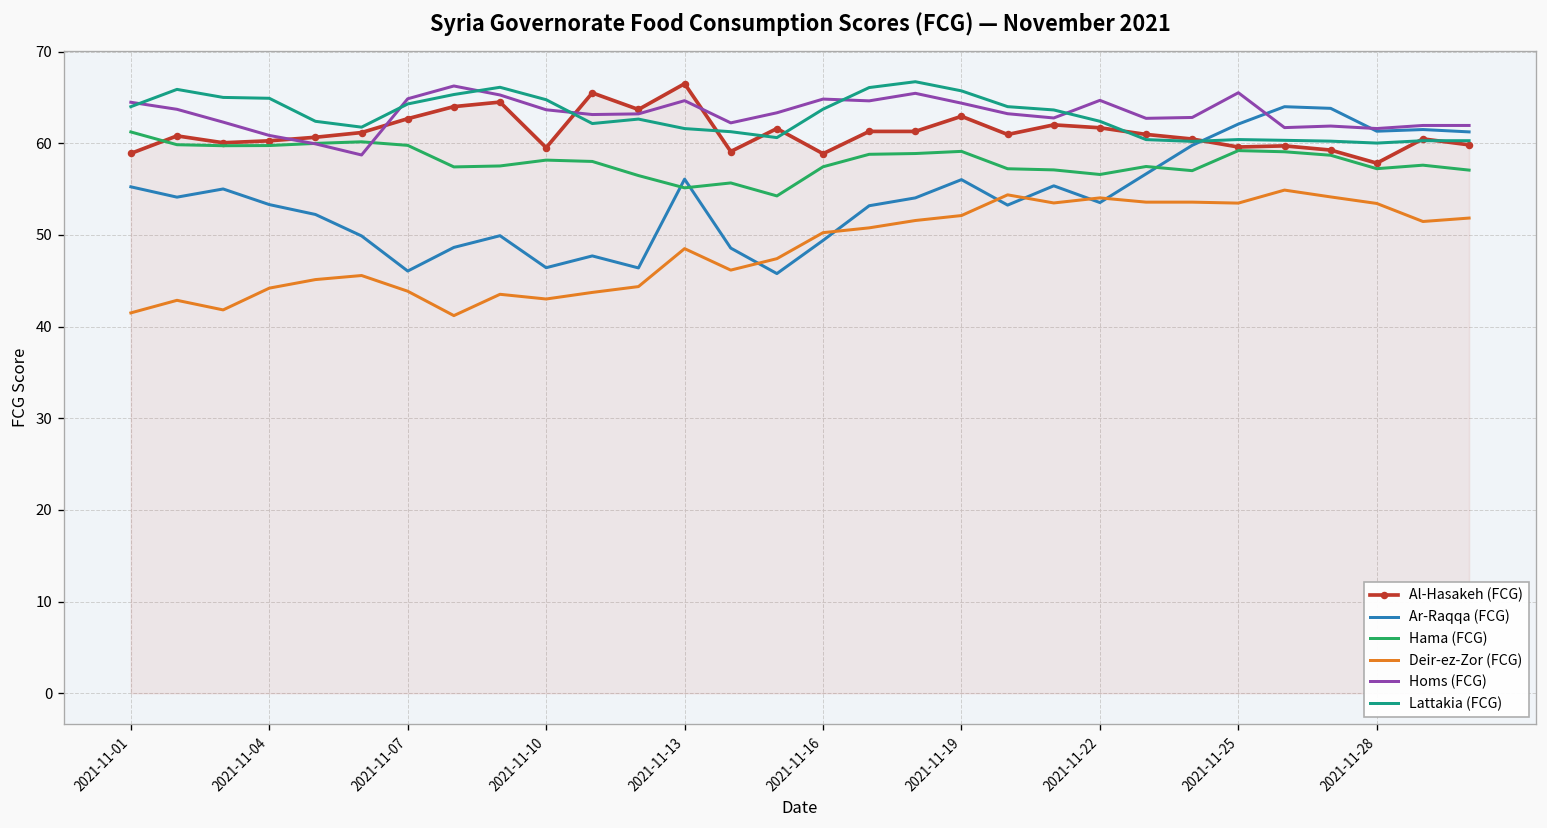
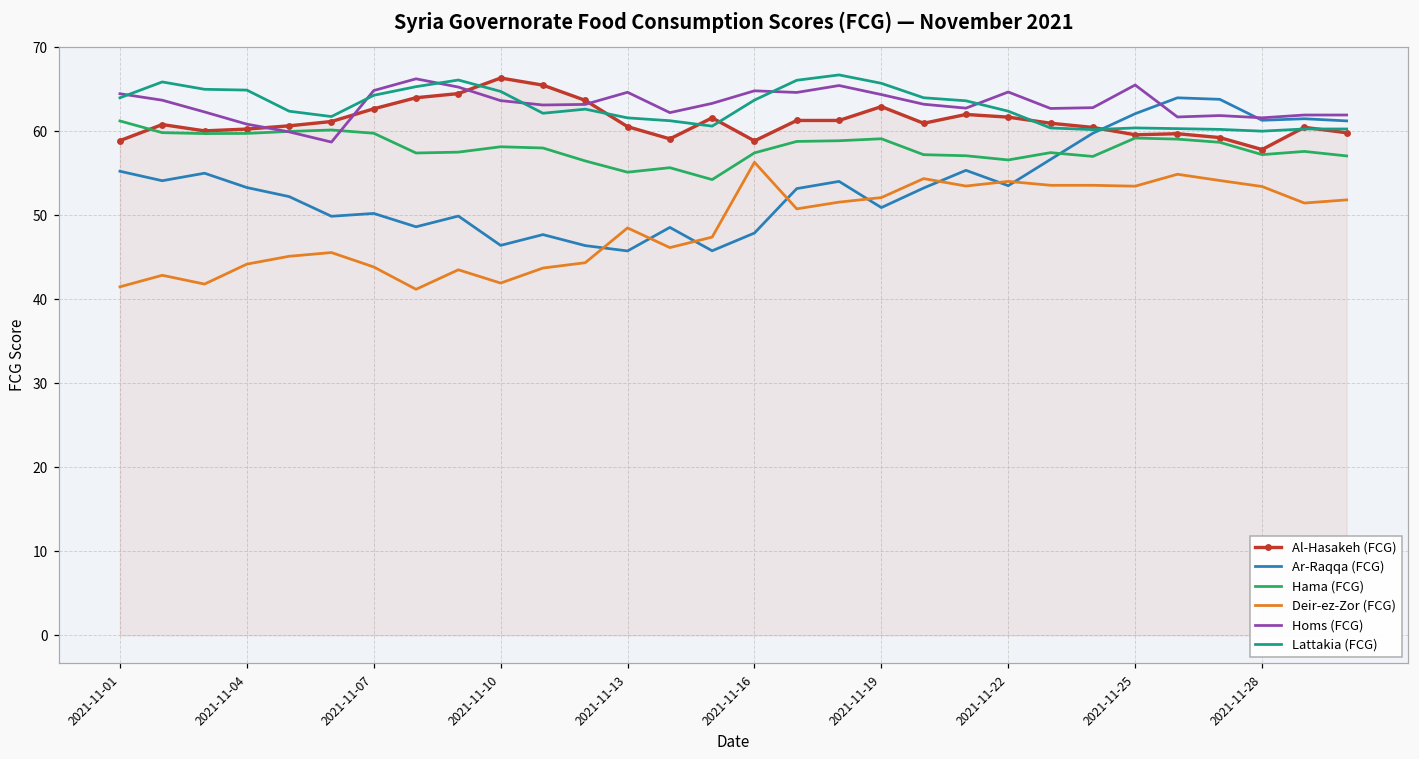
Ar-Raqqa (FCG), 2021-11-07: 46 -> 50
Al-Hasakeh (FCG), 2021-11-10: 60 -> 66
Deir-ez-Zor (FCG), 2021-11-10: 43 -> 42
Al-Hasakeh (FCG), 2021-11-13: 67 -> 61
Ar-Raqqa (FCG), 2021-11-13: 56 -> 46
Ar-Raqqa (FCG), 2021-11-16: 49 -> 48
Deir-ez-Zor (FCG), 2021-11-16: 50 -> 56
Ar-Raqqa (FCG), 2021-11-19: 56 -> 51
